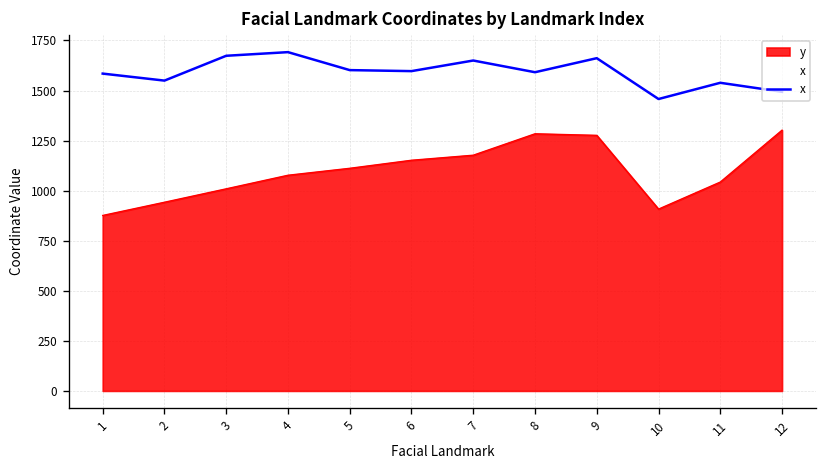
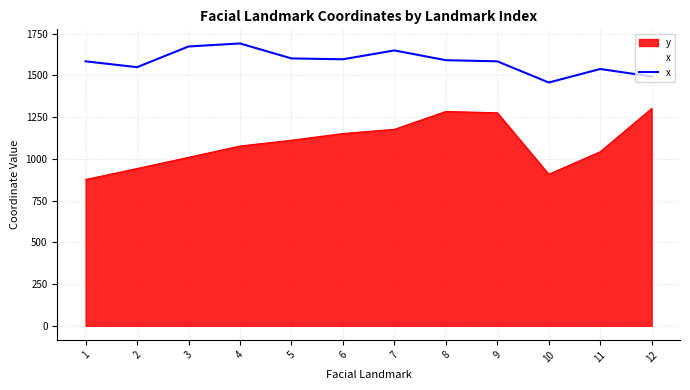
x, 9: 1660 -> 1580
